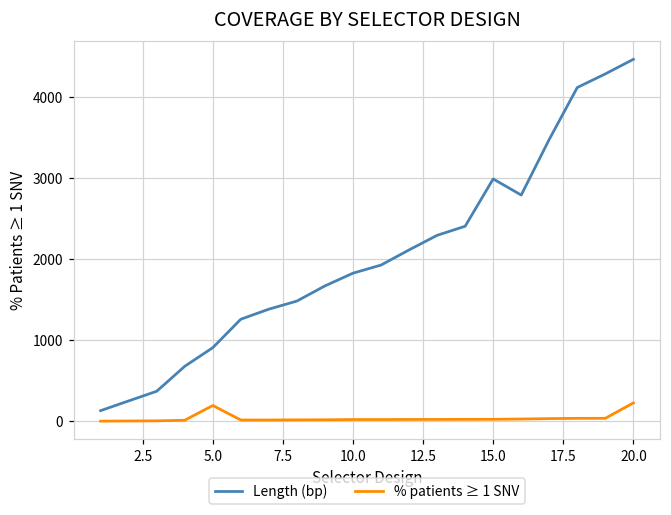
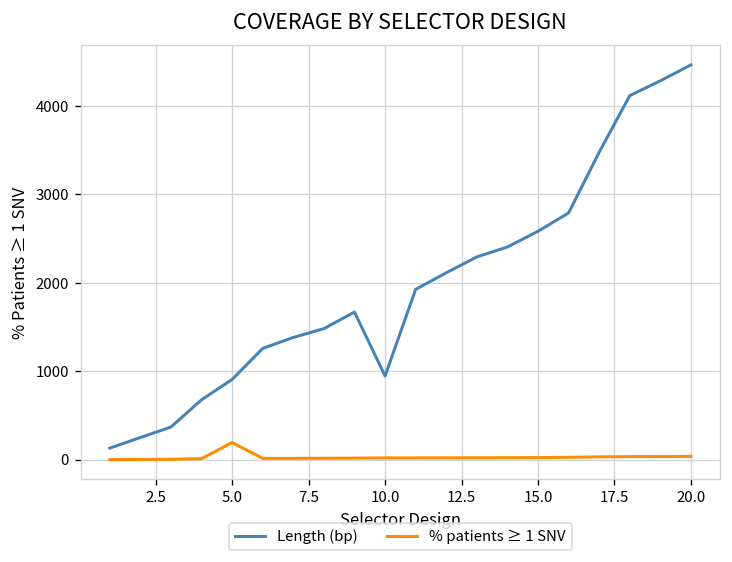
Length (bp), 10.0: 1800 -> 900
Length (bp), 15.0: 3000 -> 2600
% patients ≥ 1 SNV, 20.0: 200 -> 0
